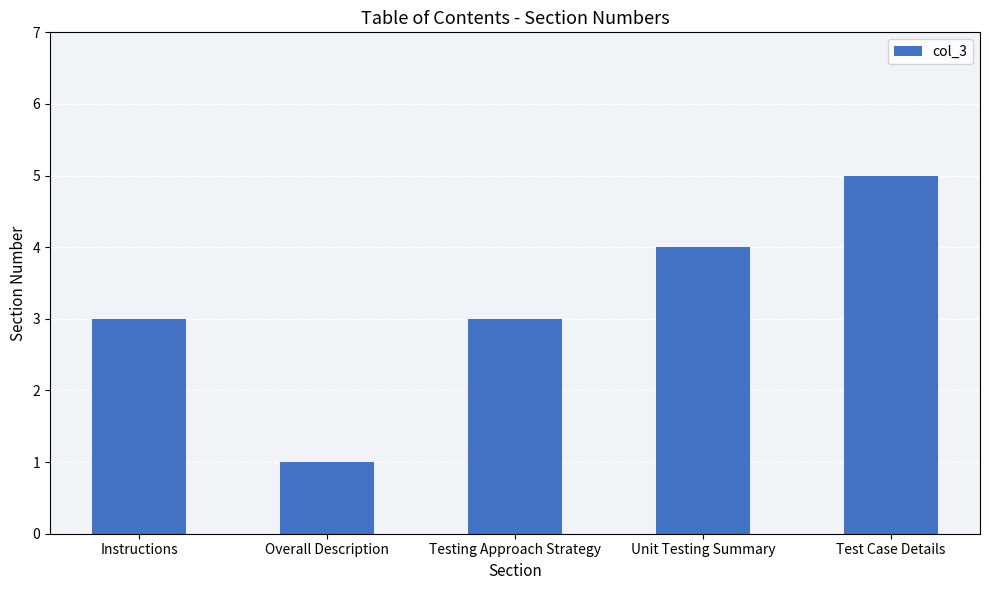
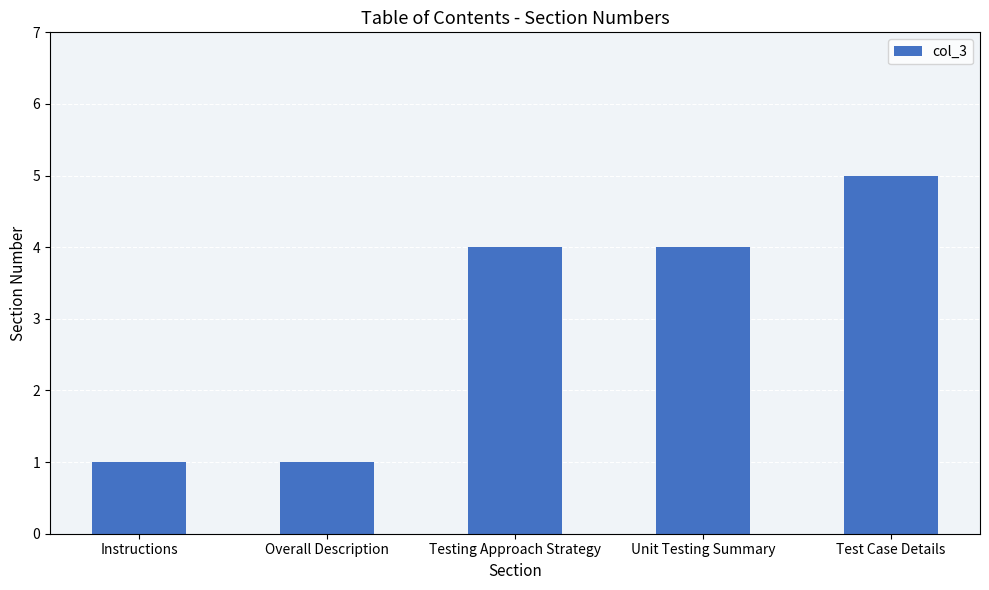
Instructions: 3 -> 1
Testing Approach Strategy: 3 -> 4
